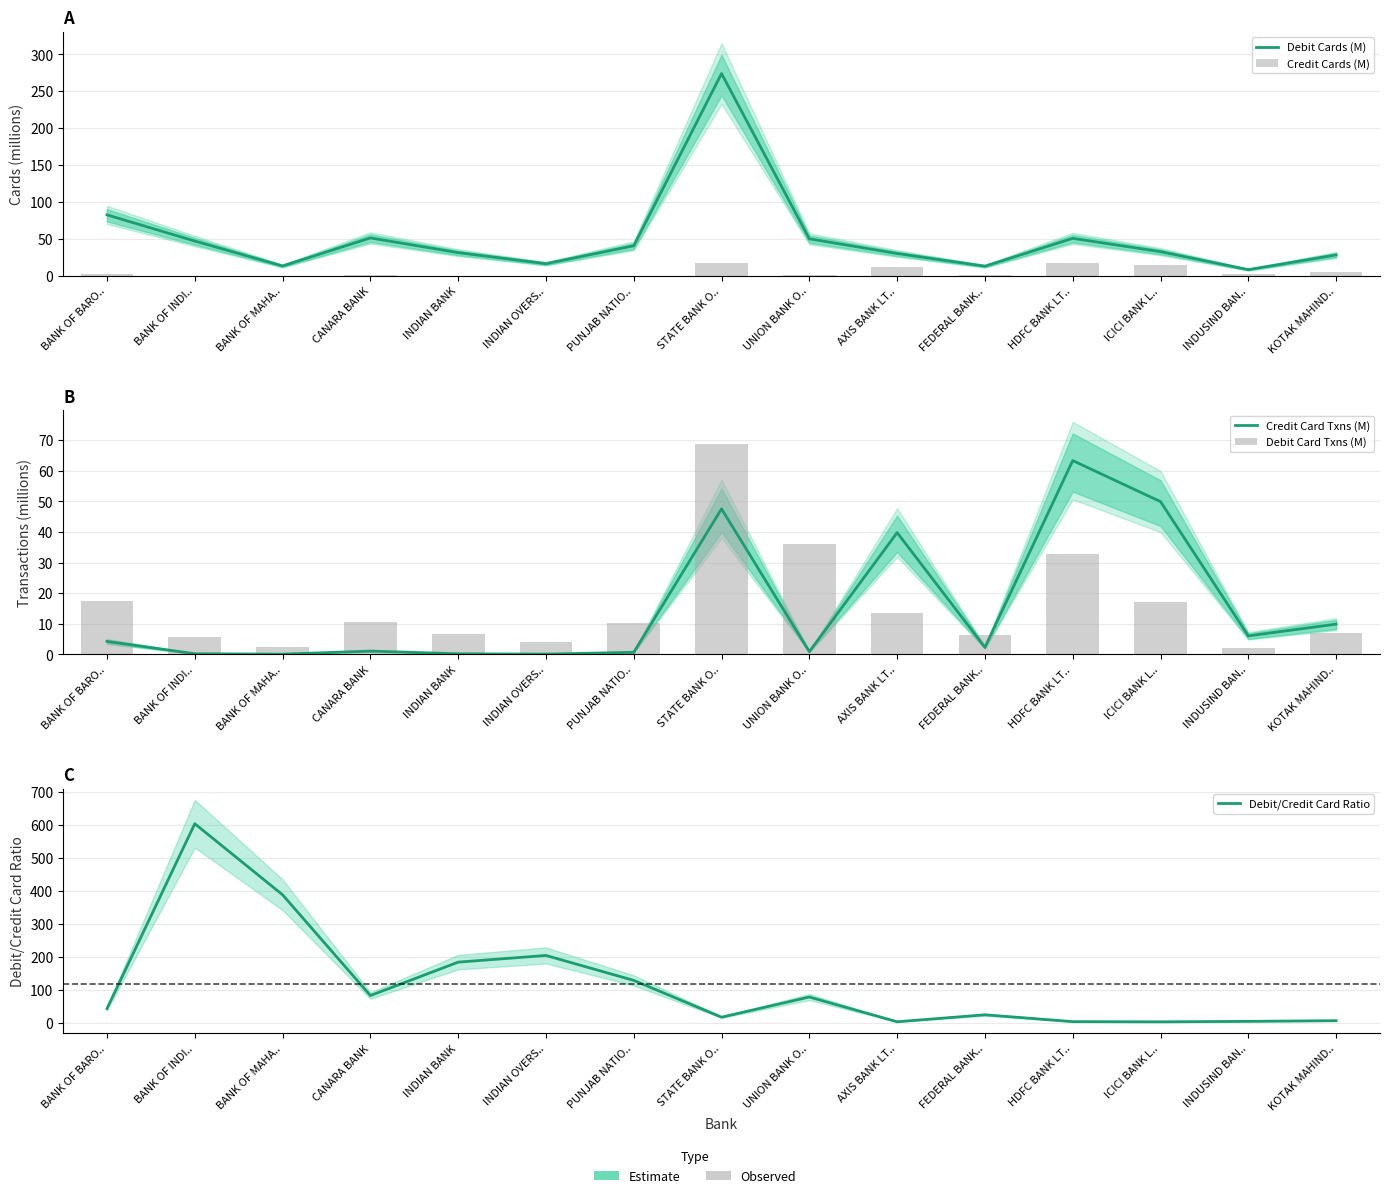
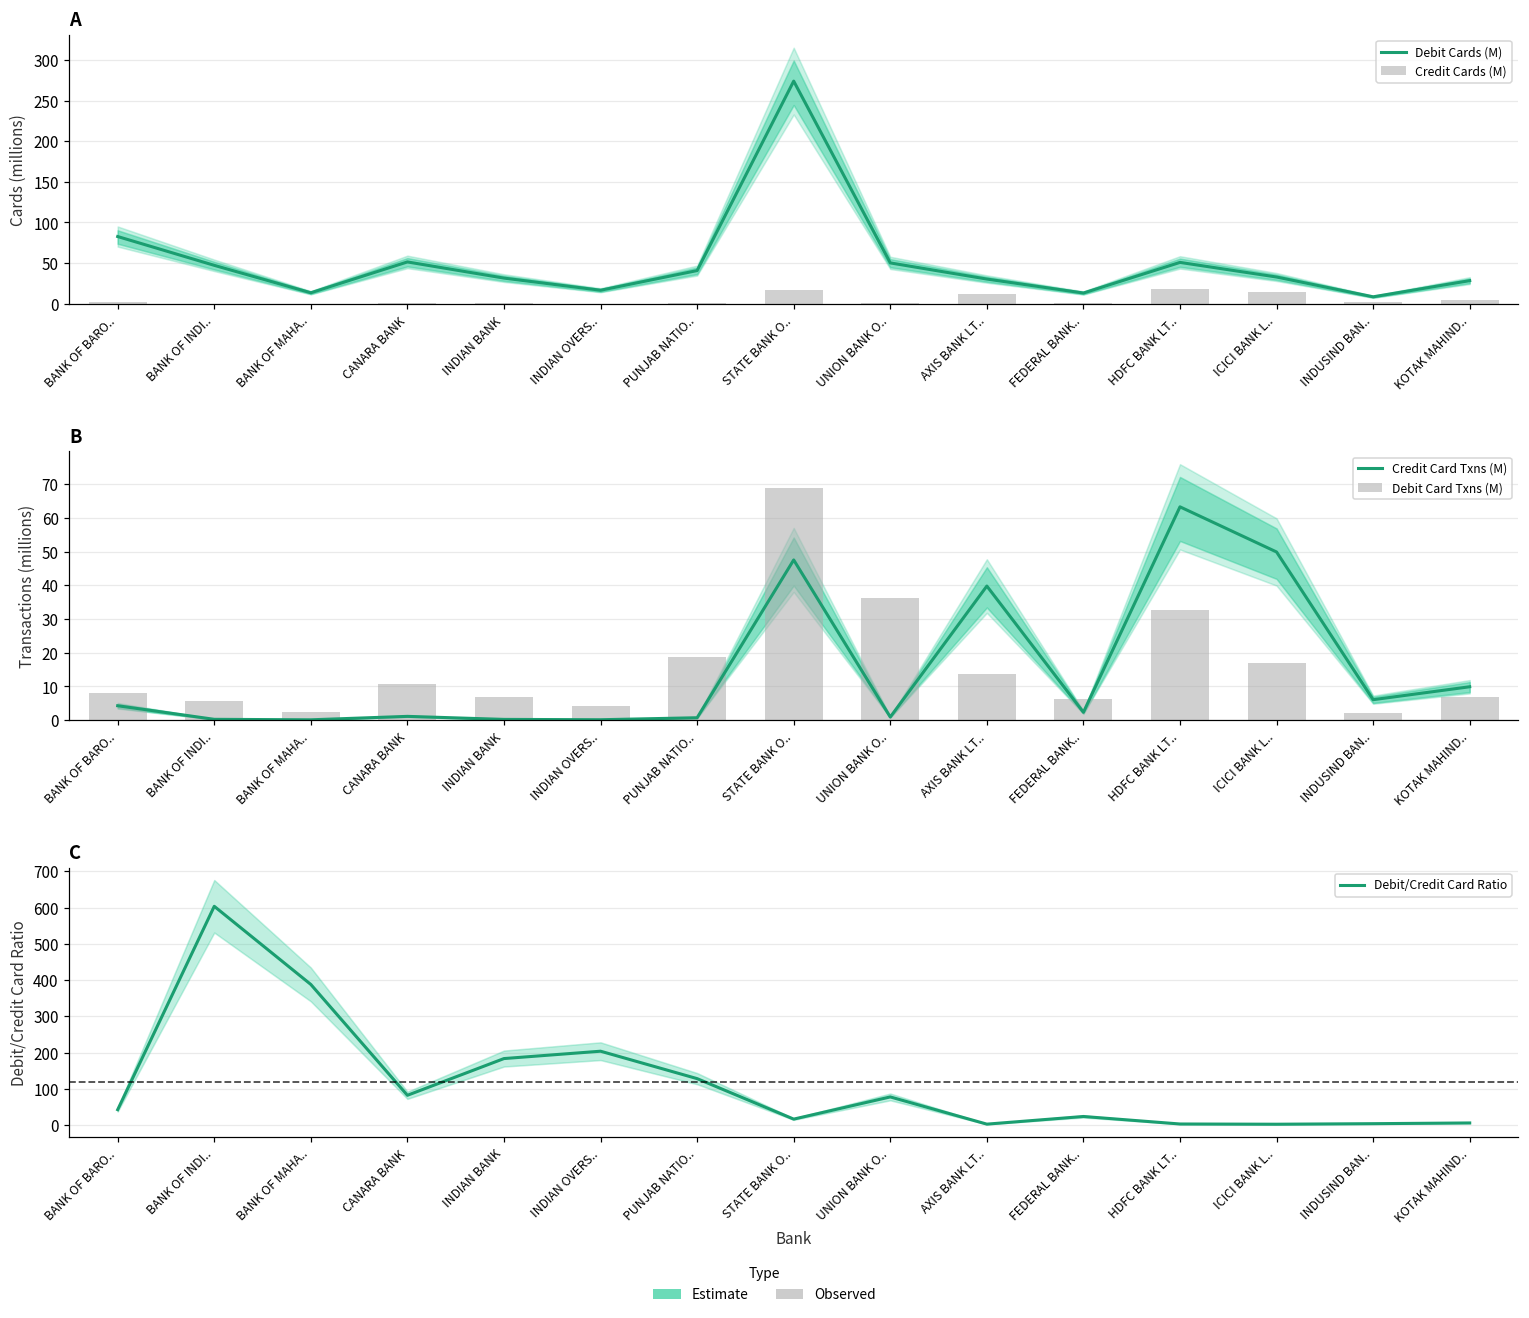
B, Debit Card Txns (M), BANK OF BARO..: 17 -> 8
B, Debit Card Txns (M), PUNJAB NATIO..: 10 -> 19
